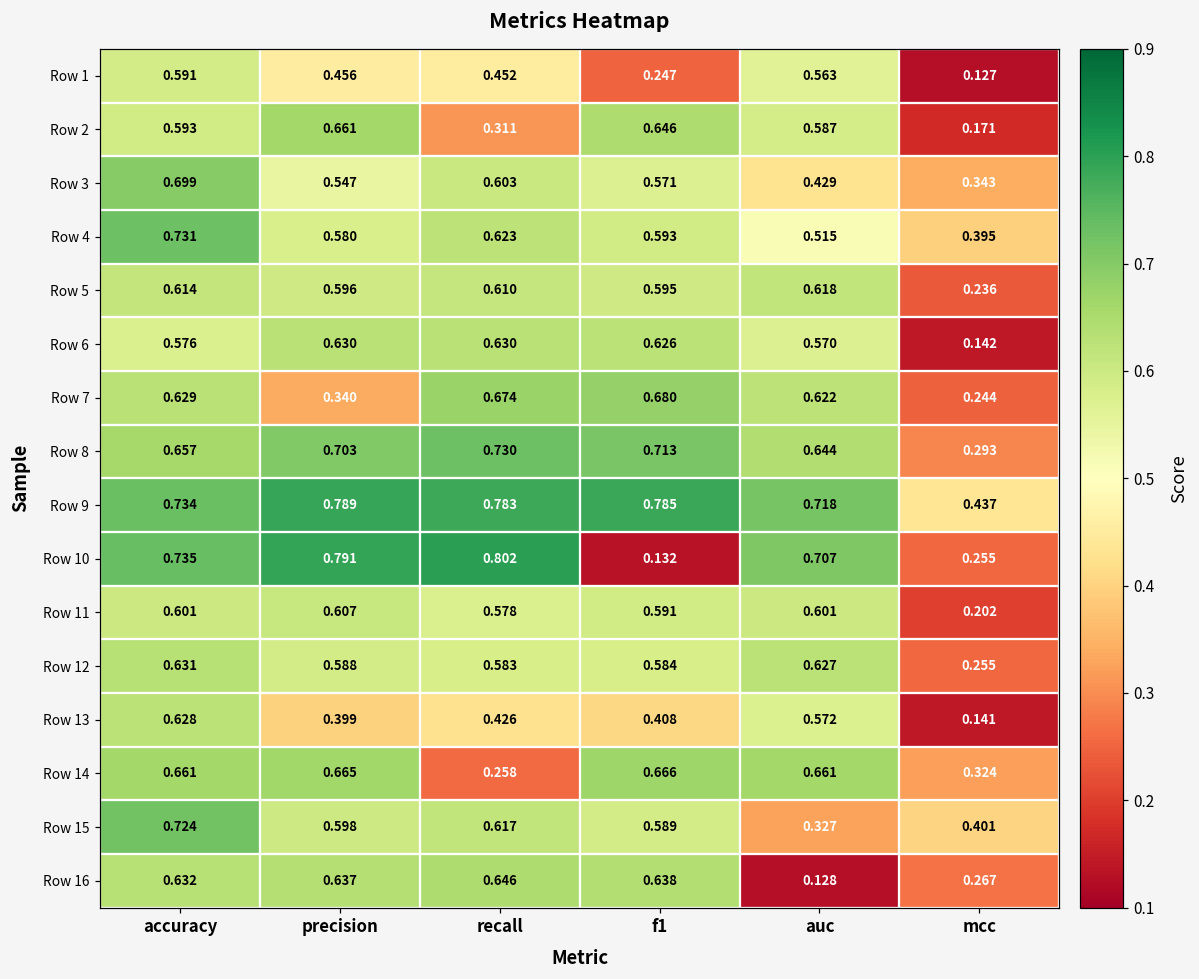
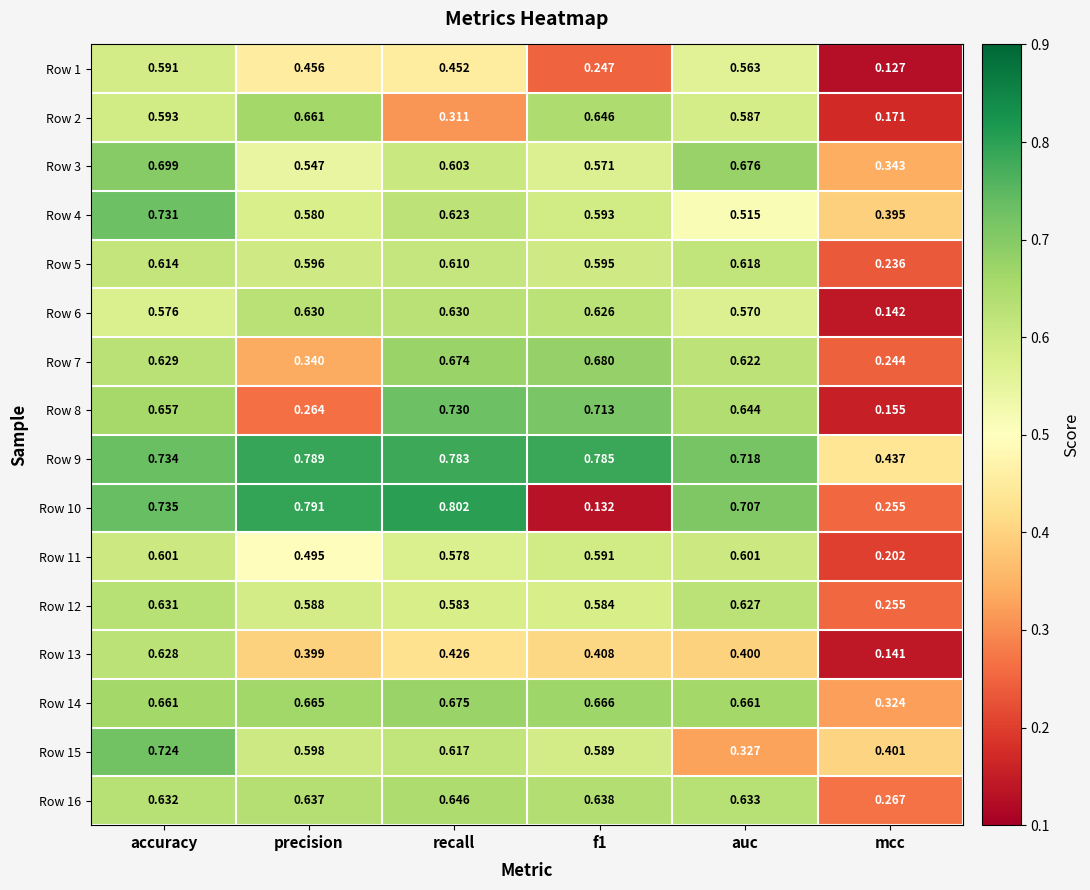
Row 3, auc: 0.429 -> 0.676
Row 8, precision: 0.703 -> 0.264
Row 8, mcc: 0.293 -> 0.155
Row 11, precision: 0.607 -> 0.495
Row 13, auc: 0.572 -> 0.400
Row 14, recall: 0.258 -> 0.675
Row 16, auc: 0.128 -> 0.633
